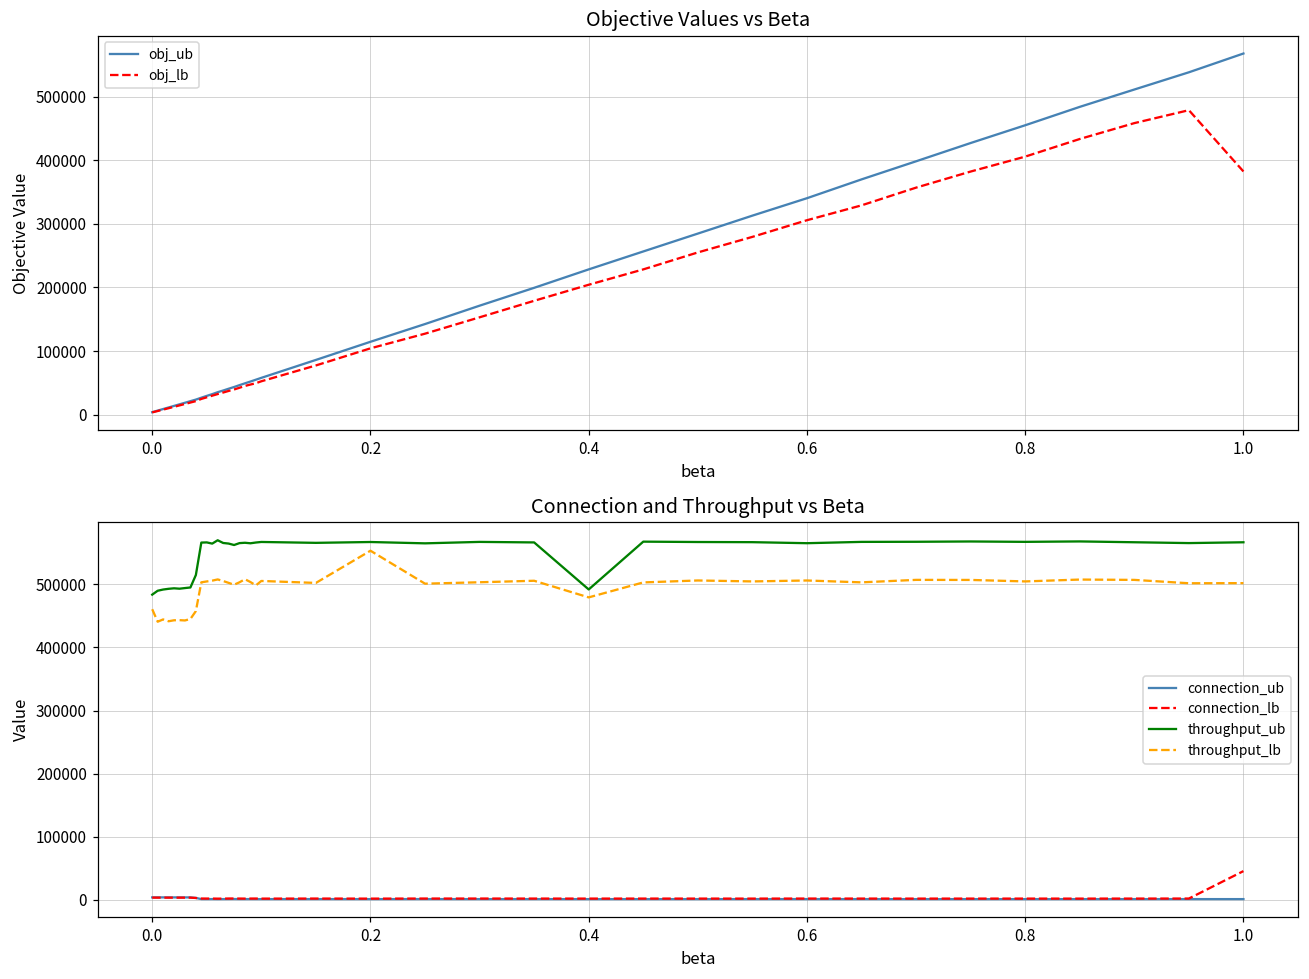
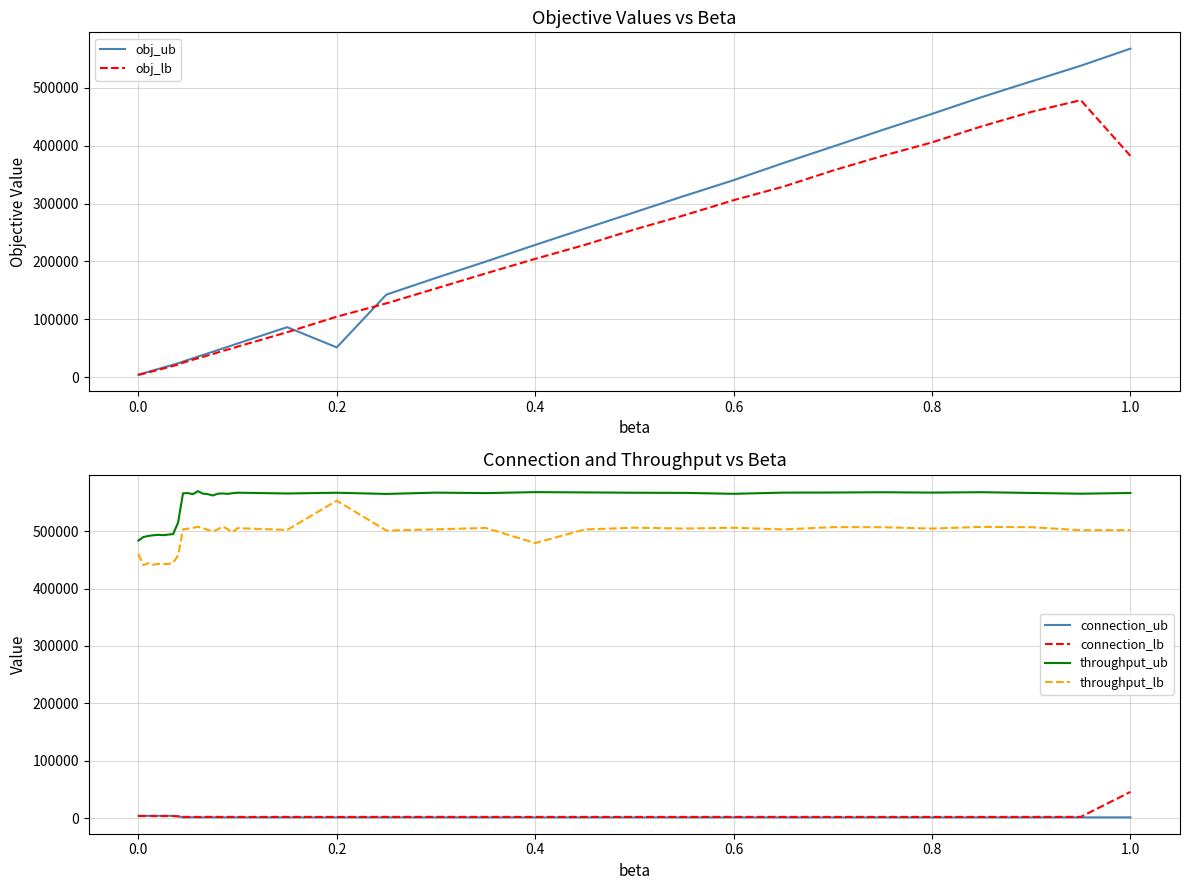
Objective Values vs Beta, obj_ub, 0.2: 110000 -> 50000
Connection and Throughput vs Beta, throughput_ub, 0.4: 490000 -> 570000
